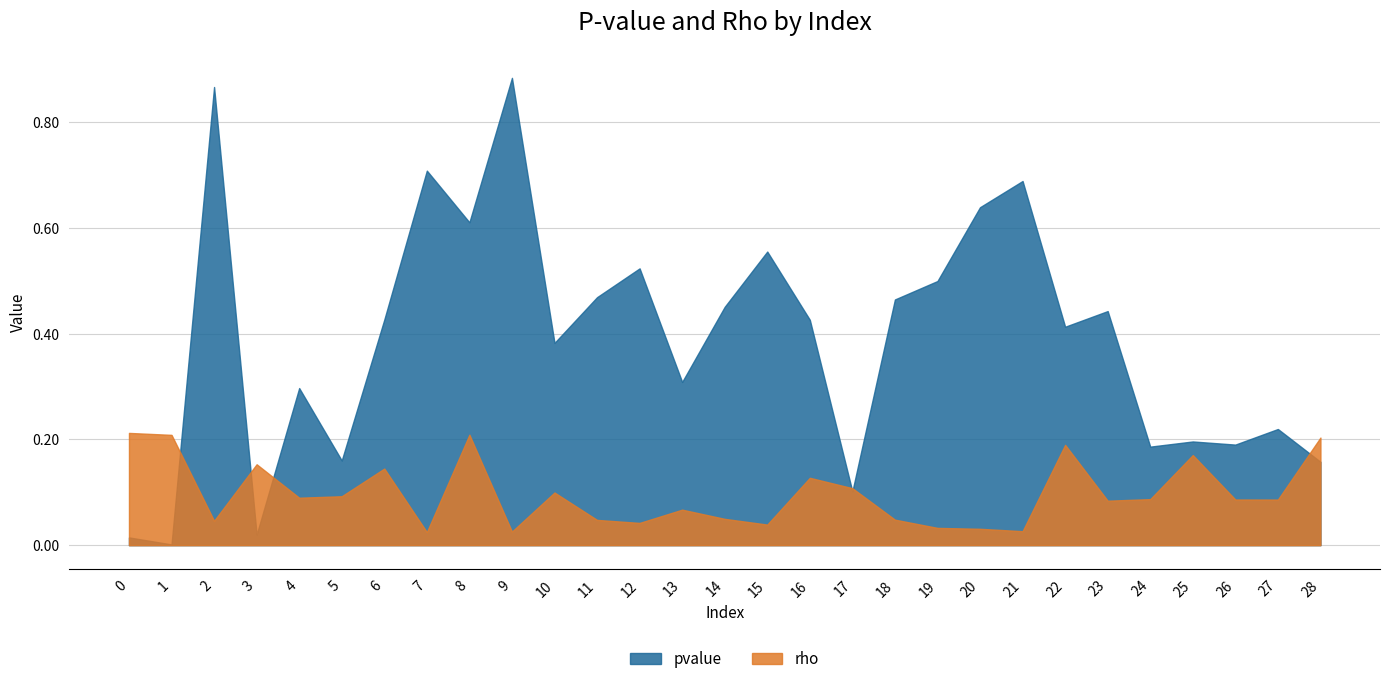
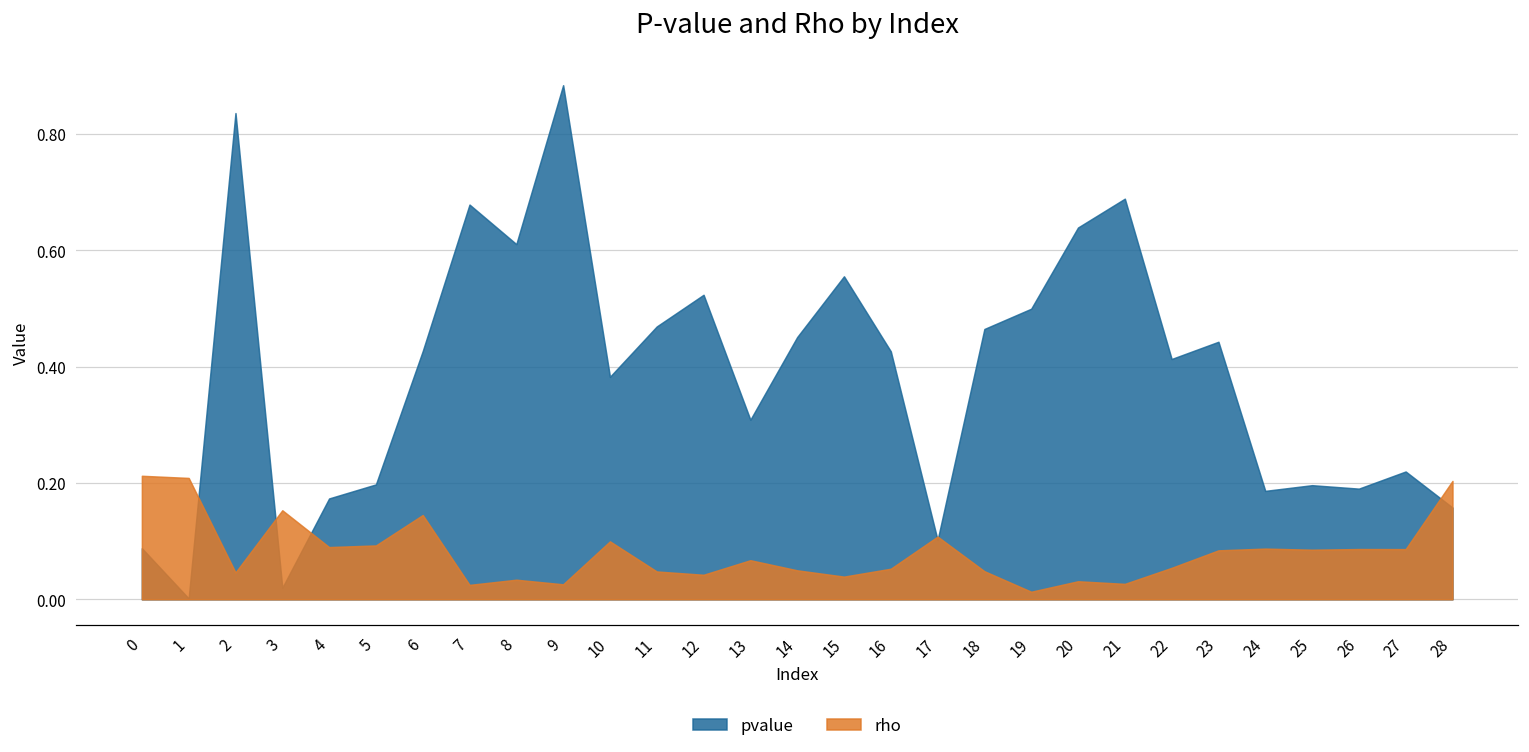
pvalue, 0: 0.01 -> 0.09
pvalue, 2: 0.87 -> 0.84
pvalue, 4: 0.30 -> 0.17
pvalue, 5: 0.16 -> 0.20
pvalue, 7: 0.71 -> 0.68
rho, 8: 0.21 -> 0.03
rho, 16: 0.13 -> 0.05
rho, 19: 0.03 -> 0.01
rho, 22: 0.19 -> 0.05
rho, 25: 0.17 -> 0.09
